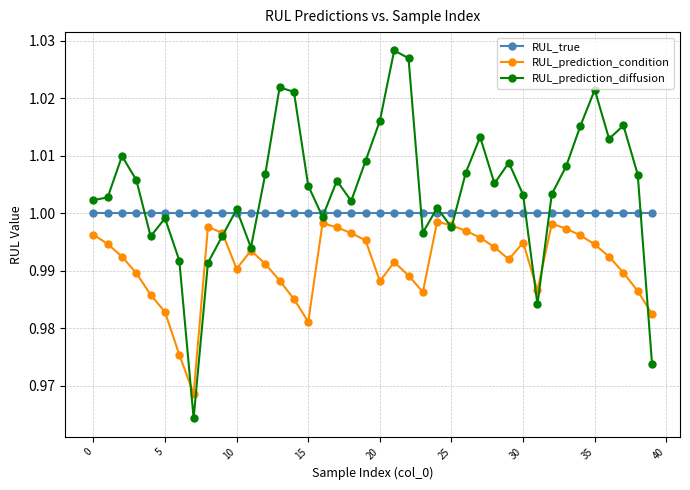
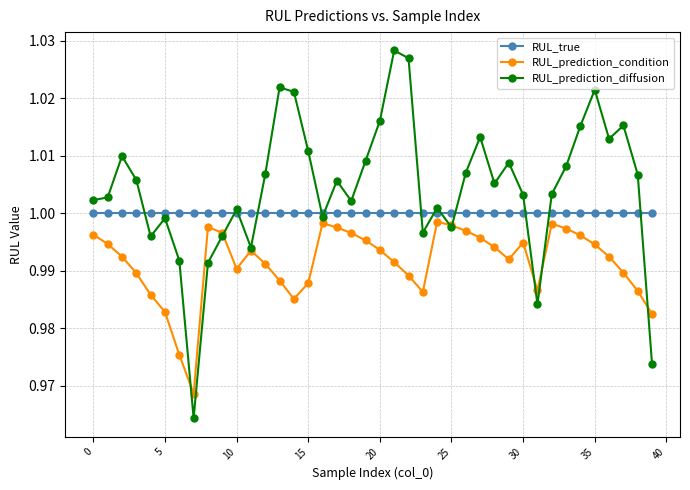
RUL_prediction_condition, 15: 0.981 -> 0.988
RUL_prediction_diffusion, 15: 1.005 -> 1.011
RUL_prediction_condition, 20: 0.988 -> 0.994
